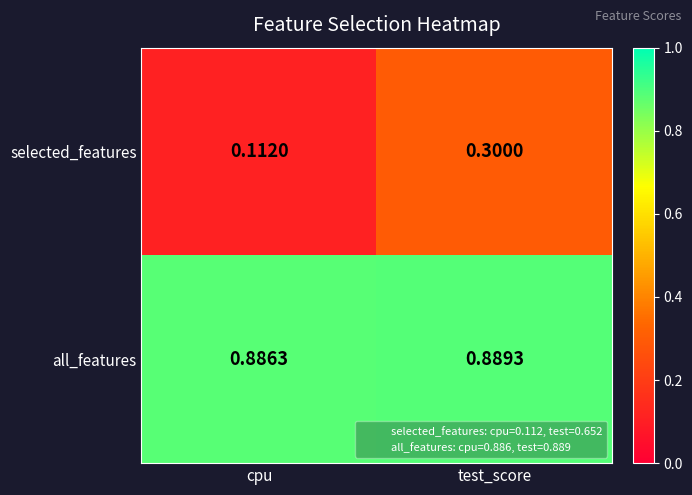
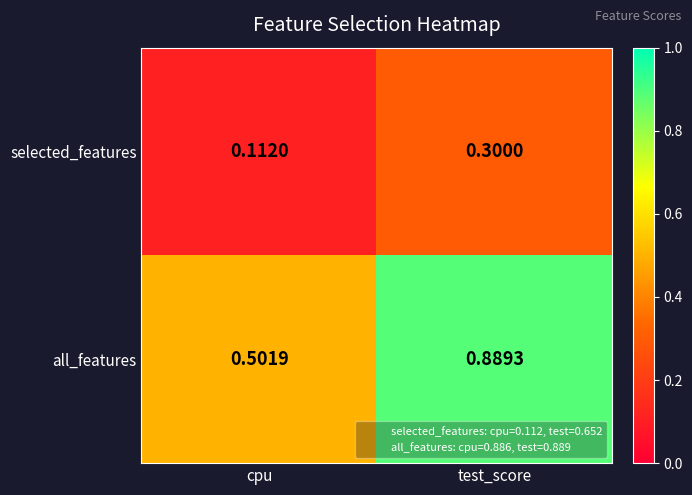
all_features, cpu: 0.8863 -> 0.5019
